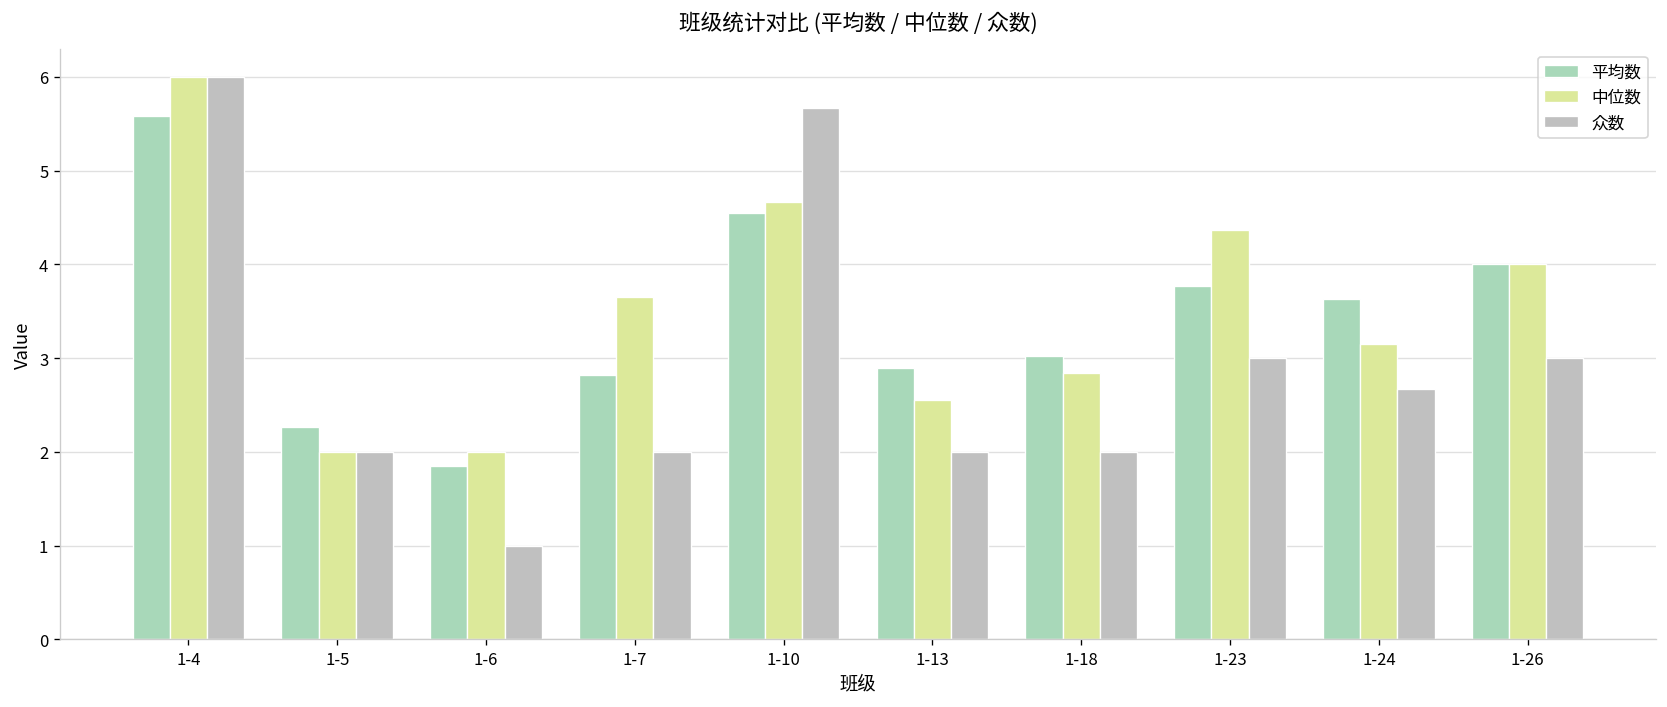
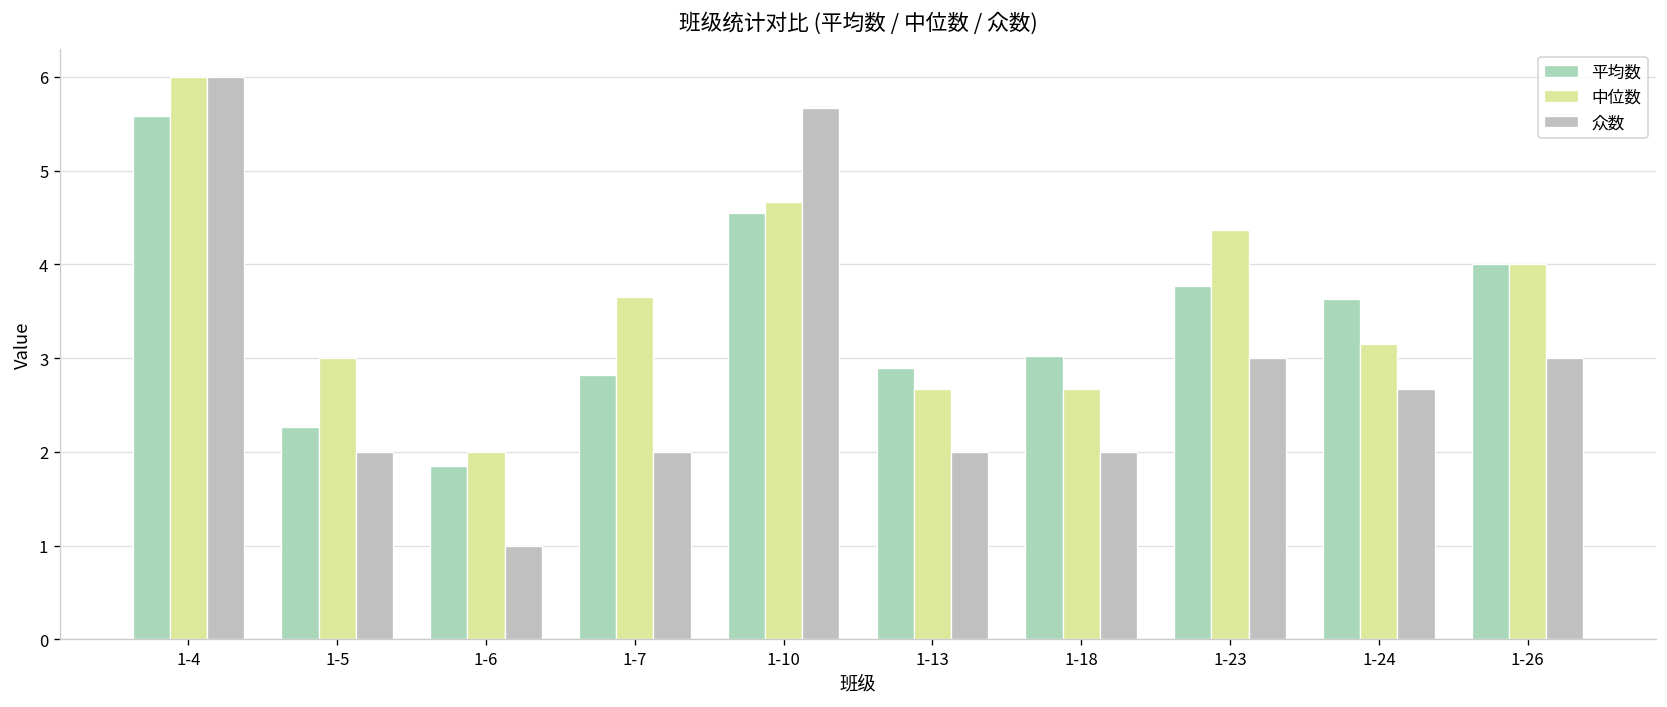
中位数, 1-5: 2 -> 3
中位数, 1-13: 2.6 -> 2.7
中位数, 1-18: 2.8 -> 2.7
